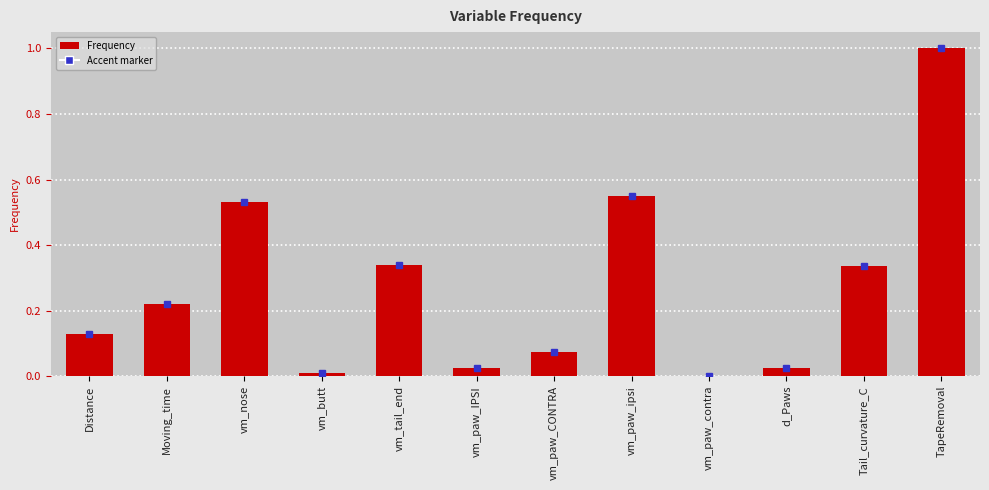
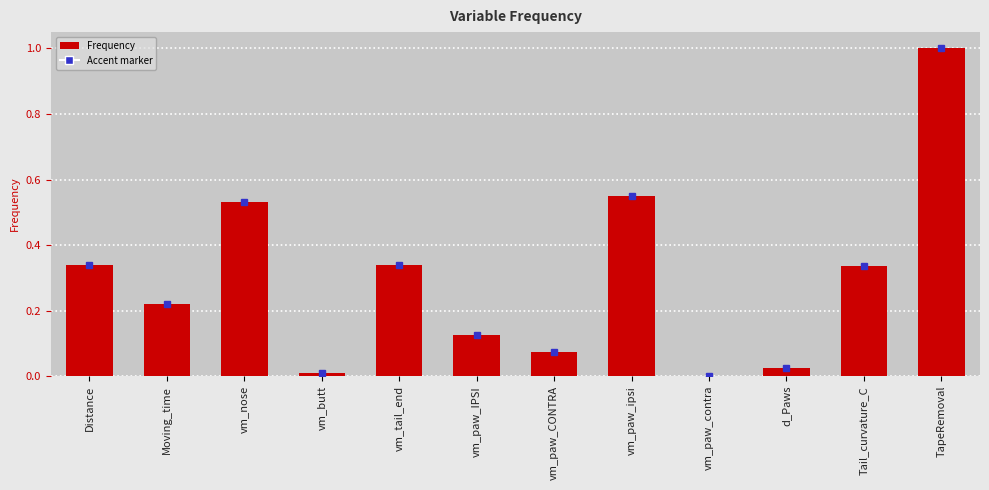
Frequency, Distance: 0.13 -> 0.34
Frequency, vm_paw_IPSI: 0.03 -> 0.13
